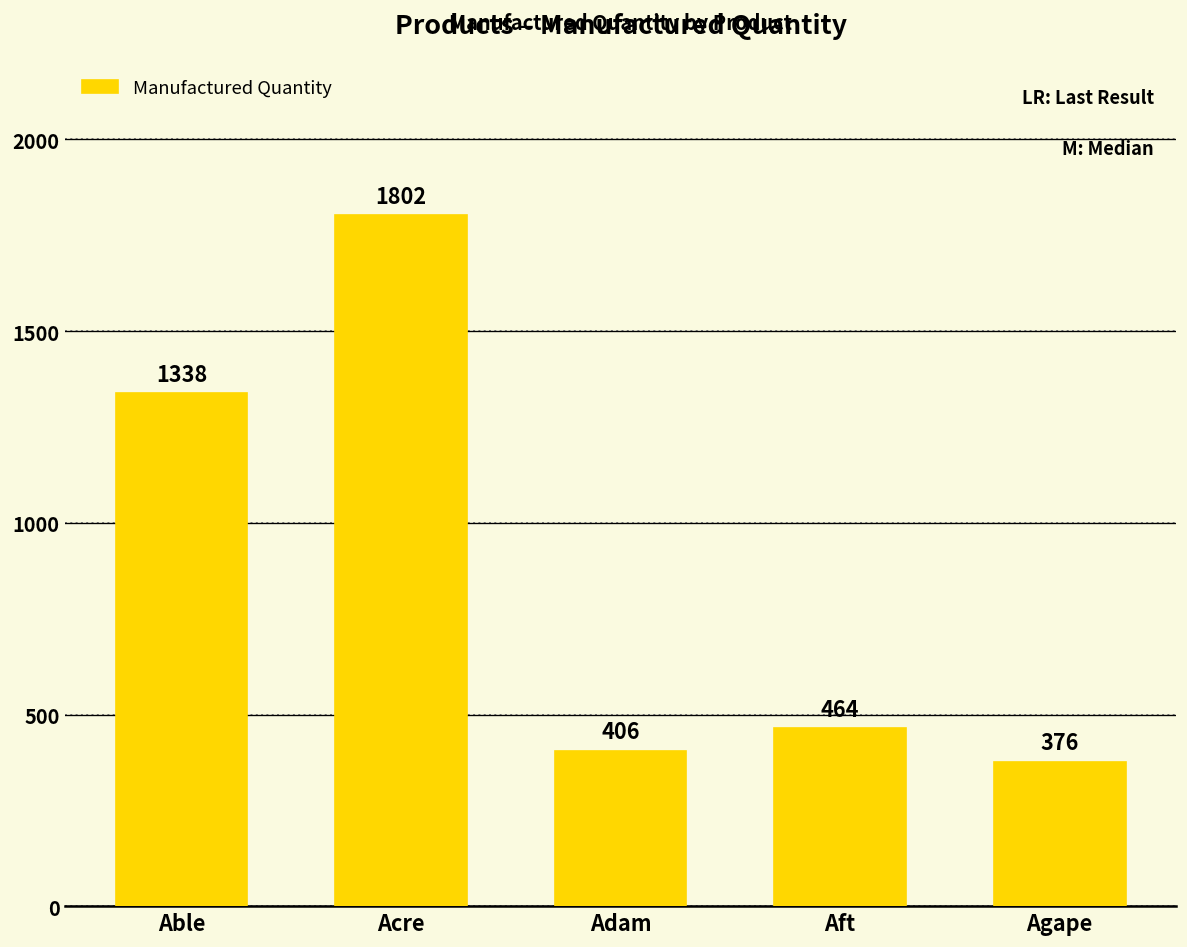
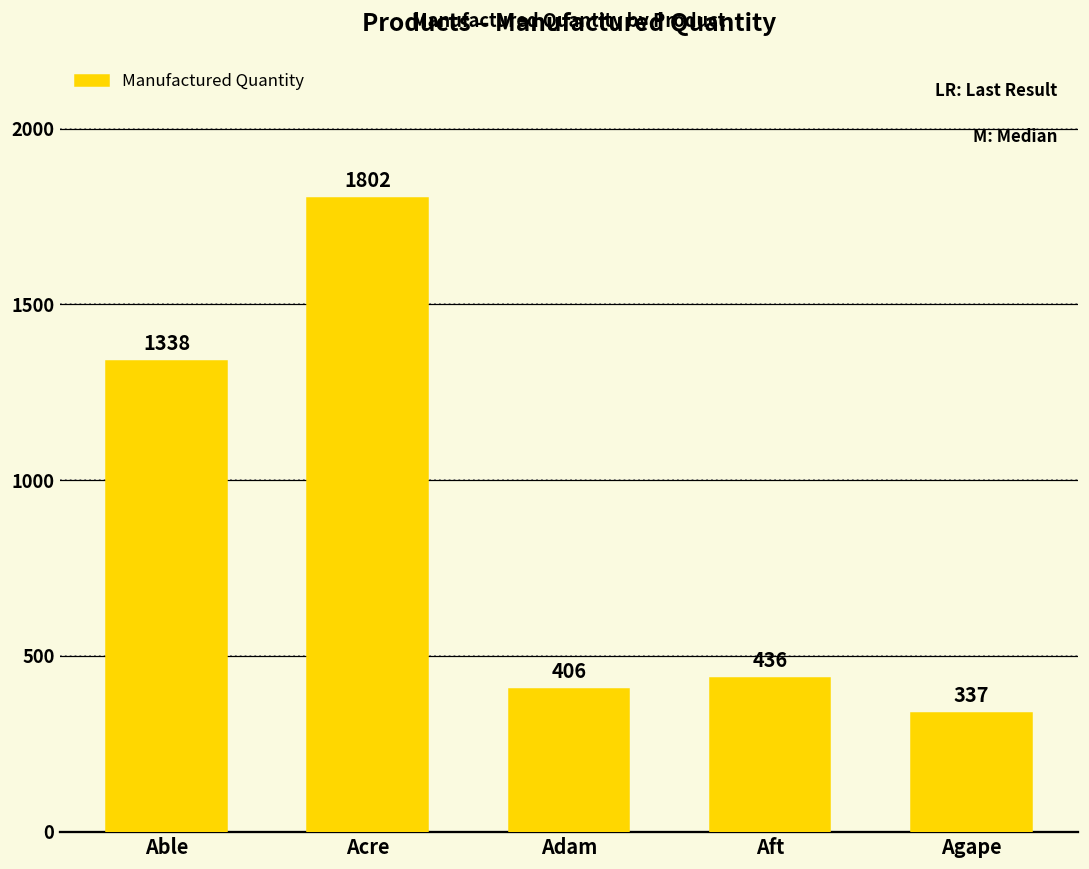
Aft: 464 -> 436
Agape: 376 -> 337
